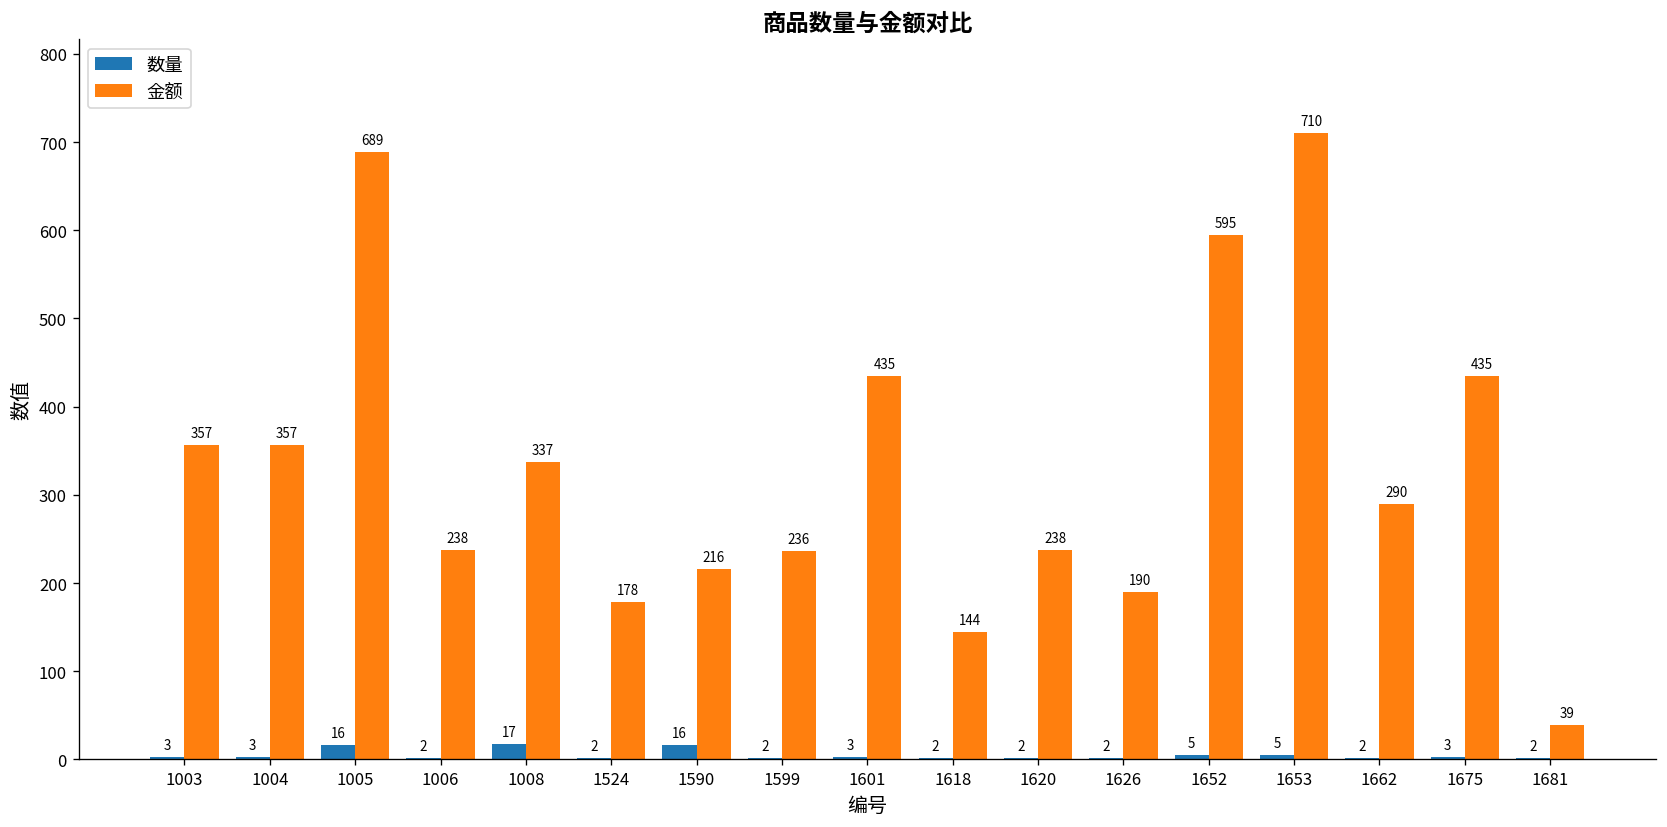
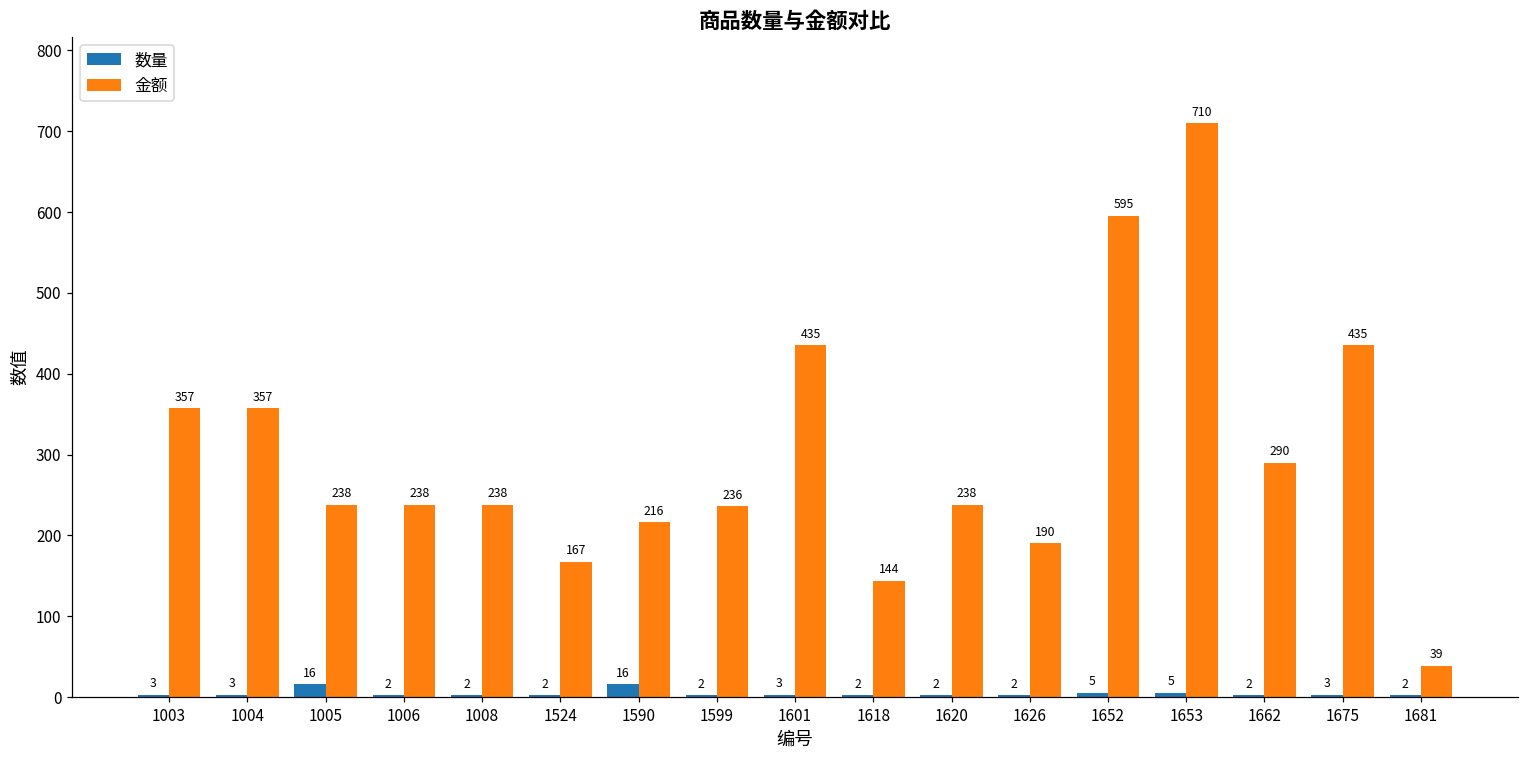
金额, 1005: 689 -> 238
数量, 1008: 17 -> 2
金额, 1008: 337 -> 238
金额, 1524: 178 -> 167
